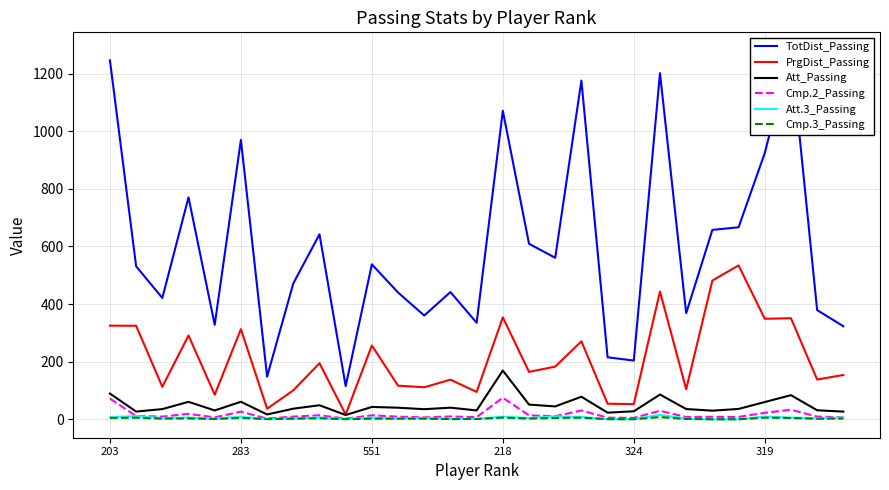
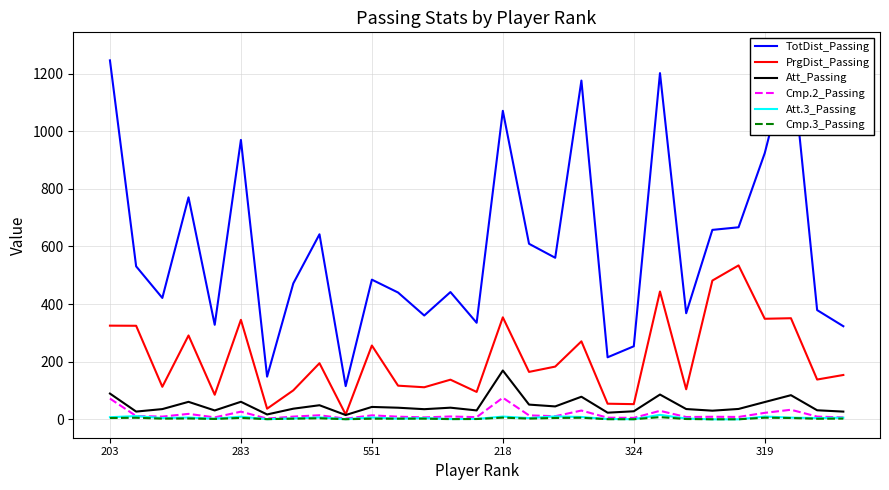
PrgDist_Passing, 283: 310 -> 350
TotDist_Passing, 551: 540 -> 480
TotDist_Passing, 324: 200 -> 250
